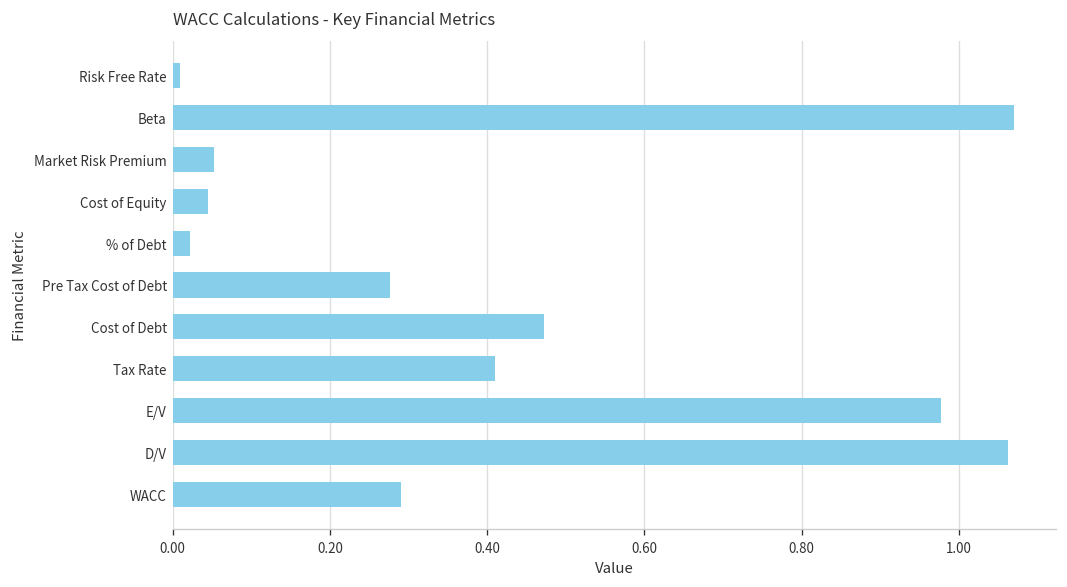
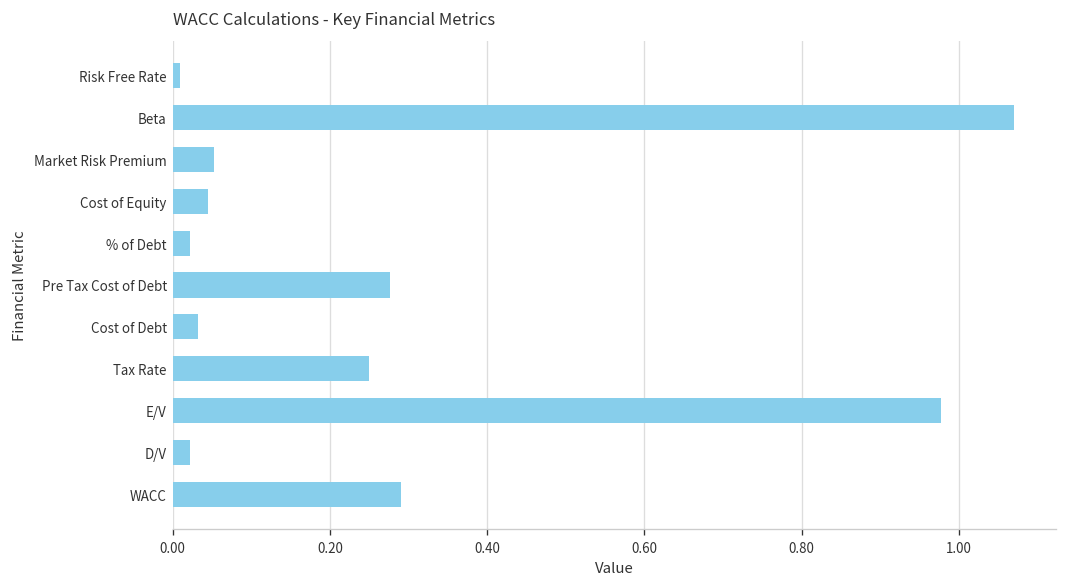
Cost of Debt: 0.47 -> 0.03
Tax Rate: 0.41 -> 0.25
D/V: 1.06 -> 0.02
